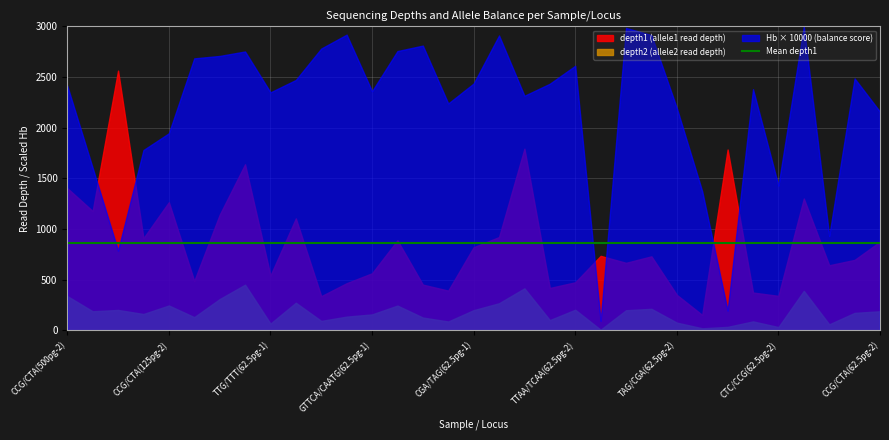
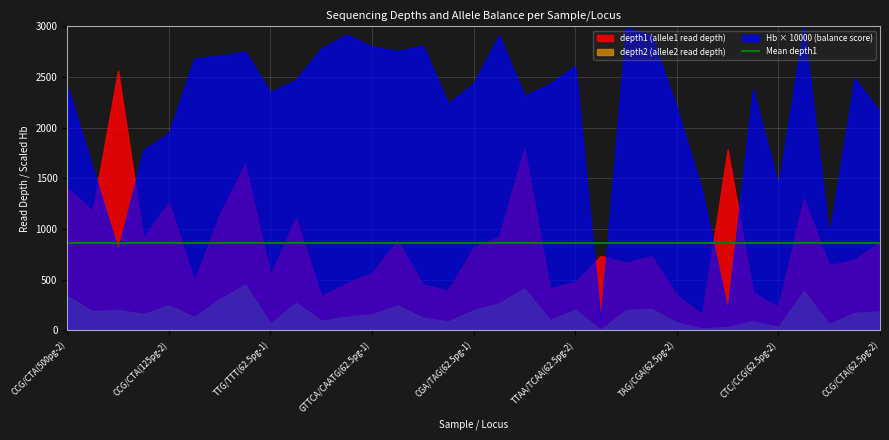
Hb × 10000 (balance score), GTTCA/CAATG(62.5pg-1): 2360 -> 2800
depth1 (allele1 read depth), CTC/CCG(62.5pg-2): 340 -> 230
